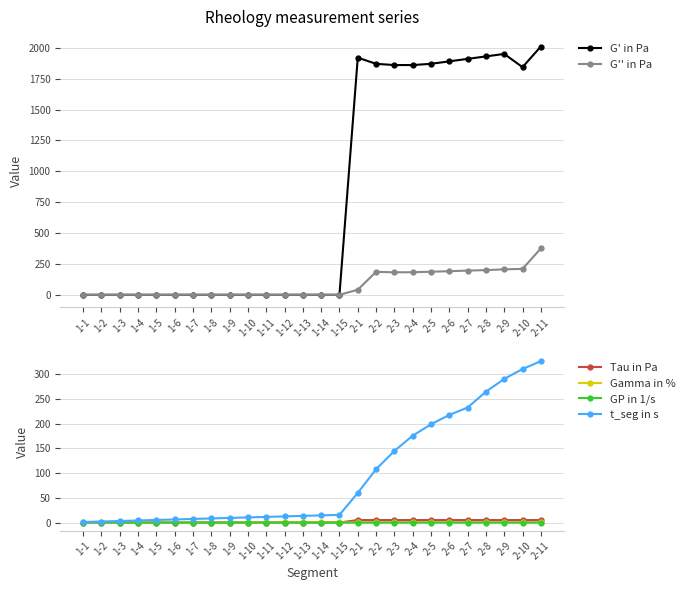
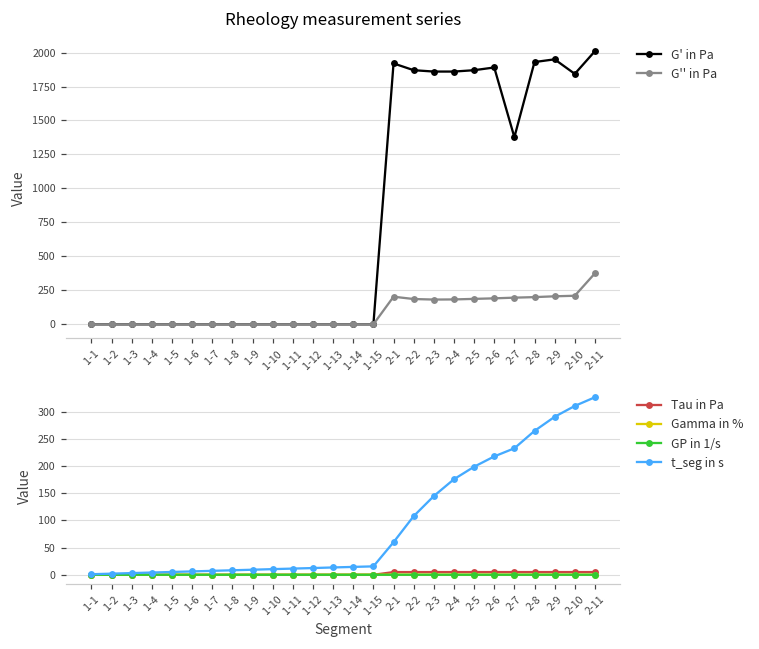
Rheology measurement series, G'' in Pa, 2-1: 40 -> 200
Rheology measurement series, G' in Pa, 2-7: 1910 -> 1380
